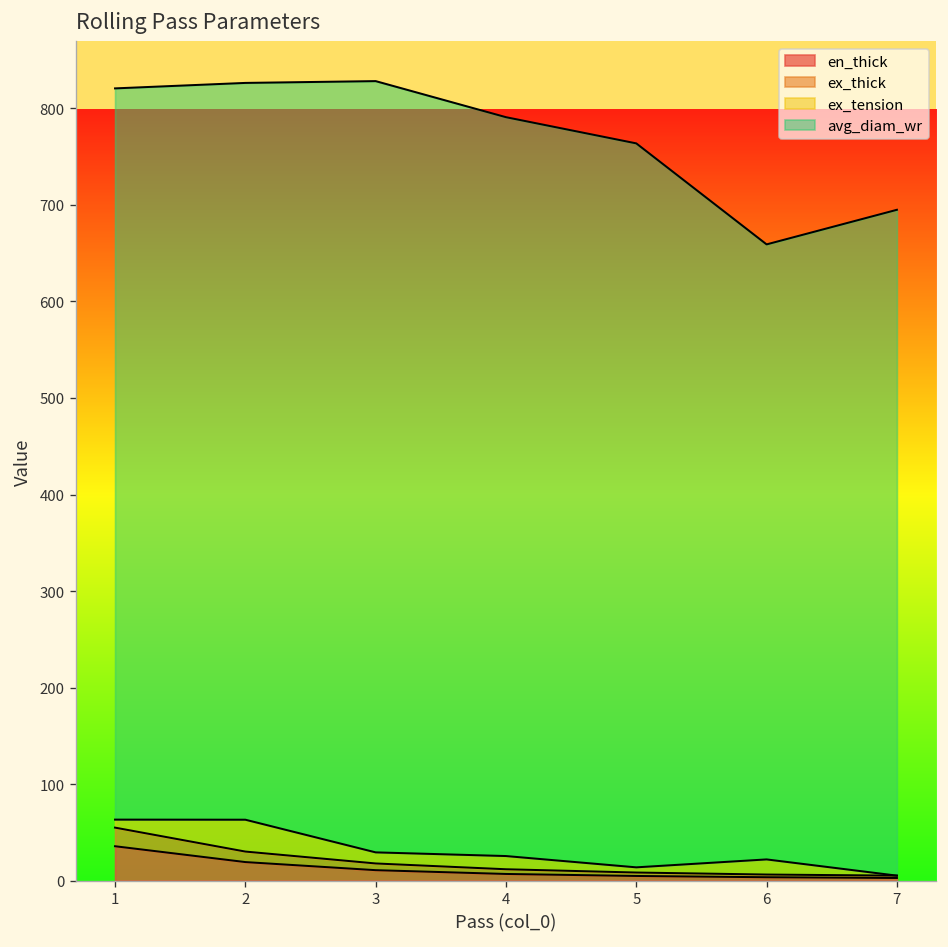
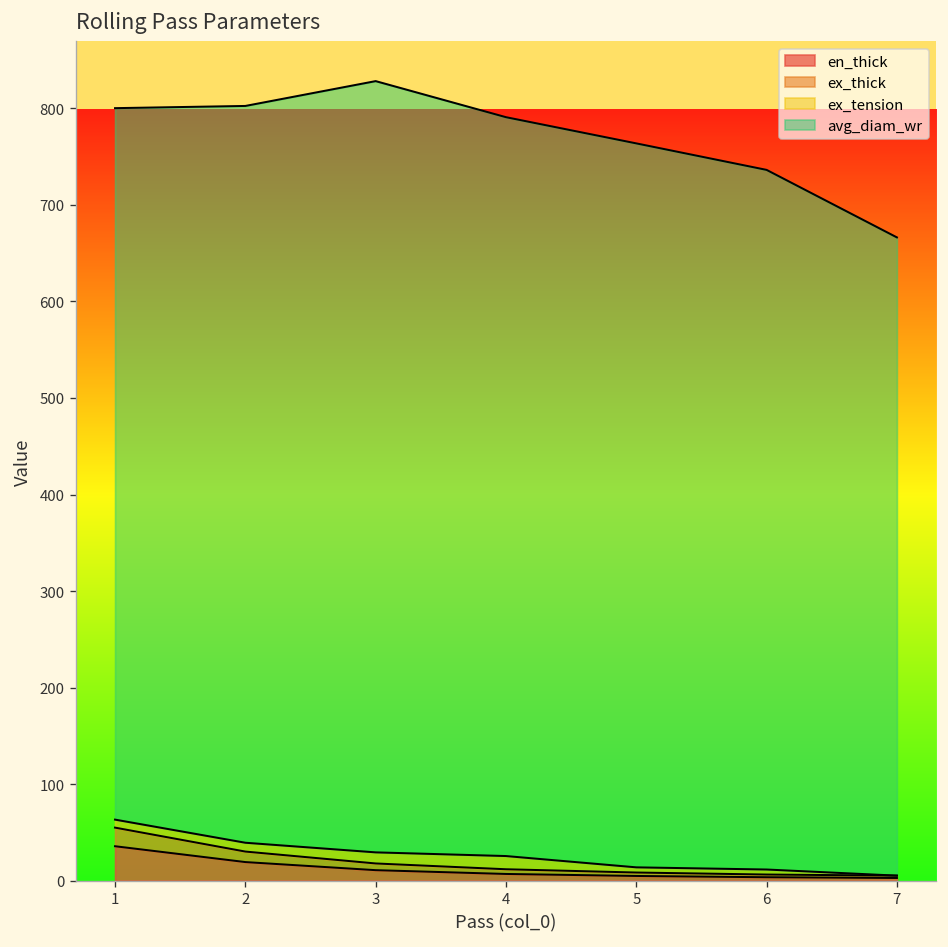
avg_diam_wr, 1: 760 -> 740
ex_tension, 2: 30 -> 10
ex_tension, 6: 20 -> 10
avg_diam_wr, 6: 640 -> 720
avg_diam_wr, 7: 690 -> 660
